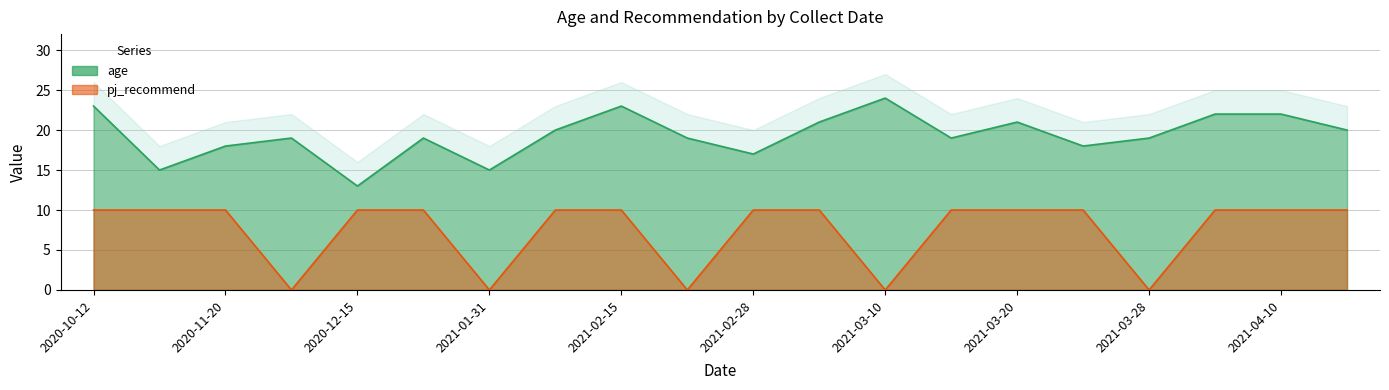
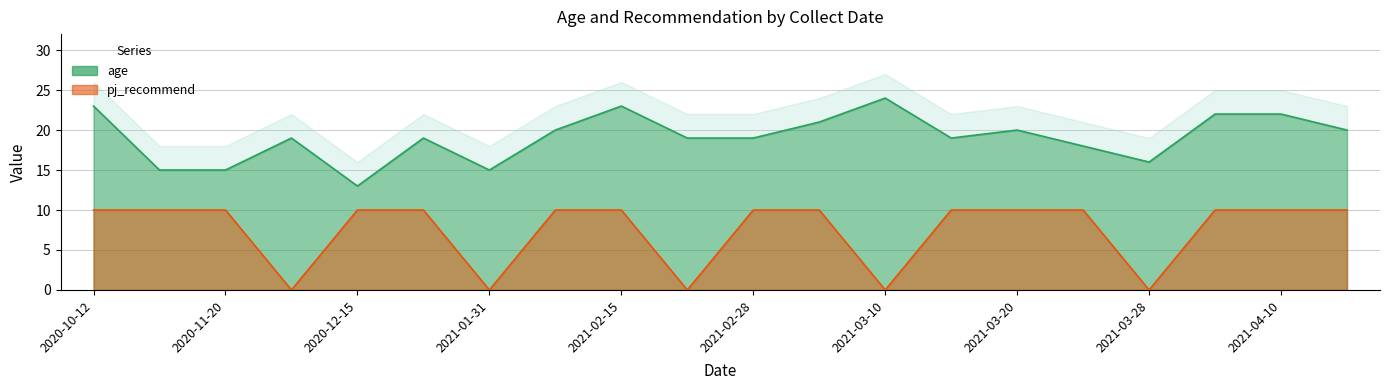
age, 2020-11-20: 18 -> 15
age, 2021-02-28: 17 -> 19
age, 2021-03-20: 21 -> 20
age, 2021-03-28: 19 -> 16
